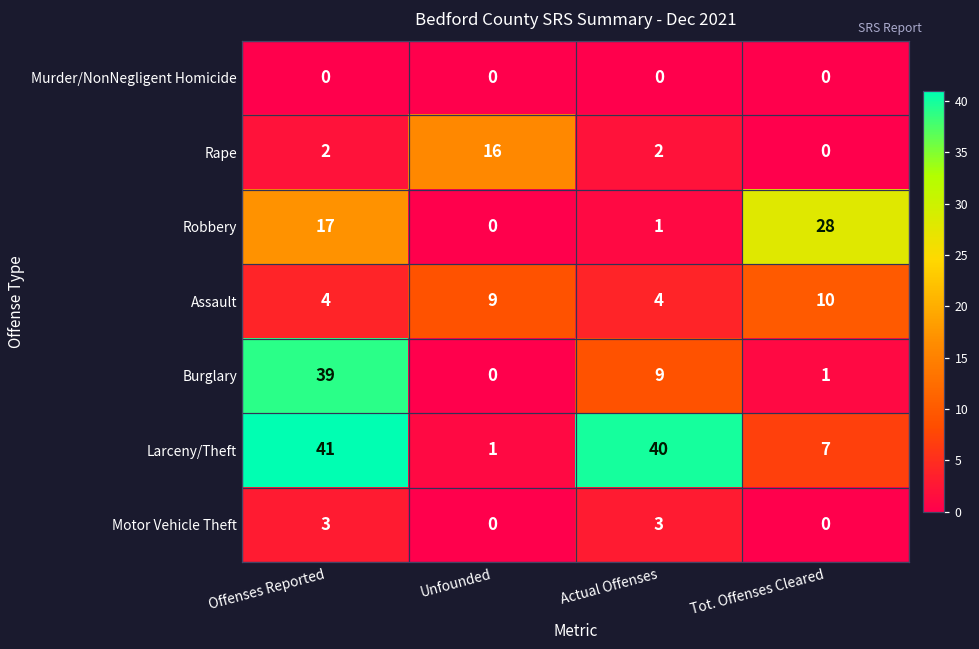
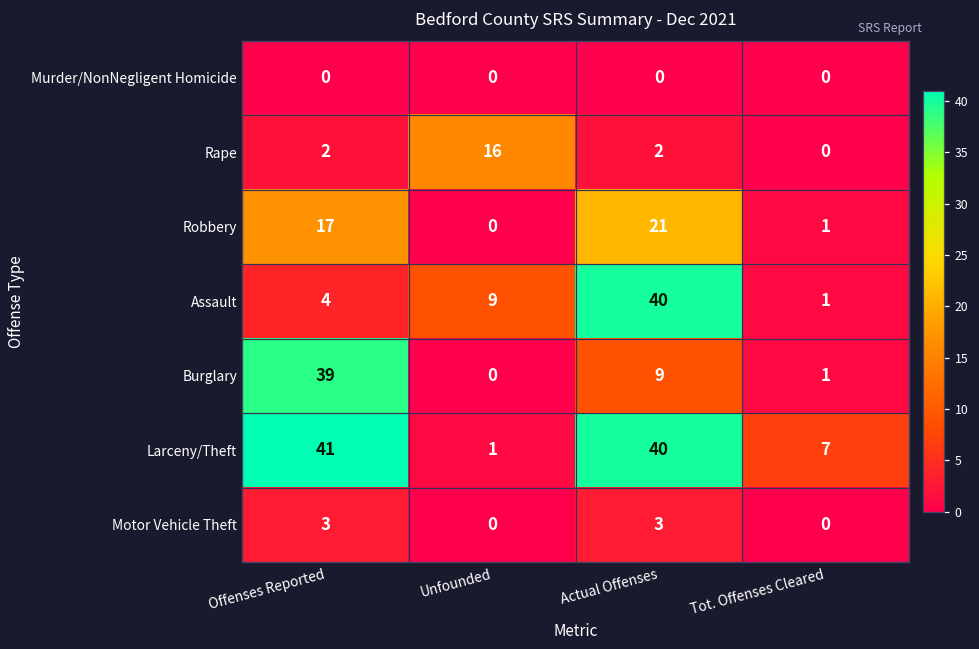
Robbery, Actual Offenses: 1 -> 21
Robbery, Tot. Offenses Cleared: 28 -> 1
Assault, Actual Offenses: 4 -> 40
Assault, Tot. Offenses Cleared: 10 -> 1
